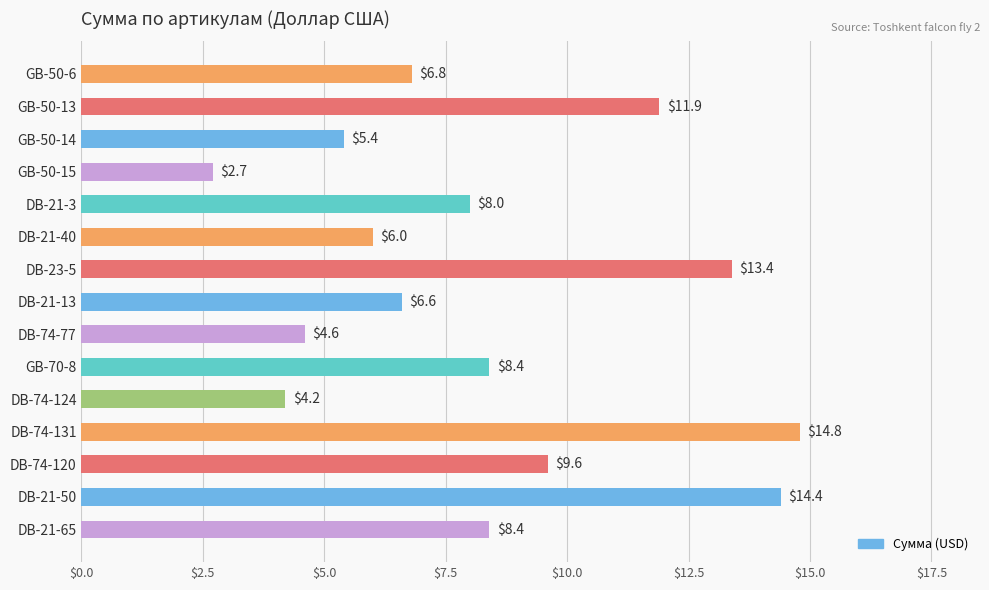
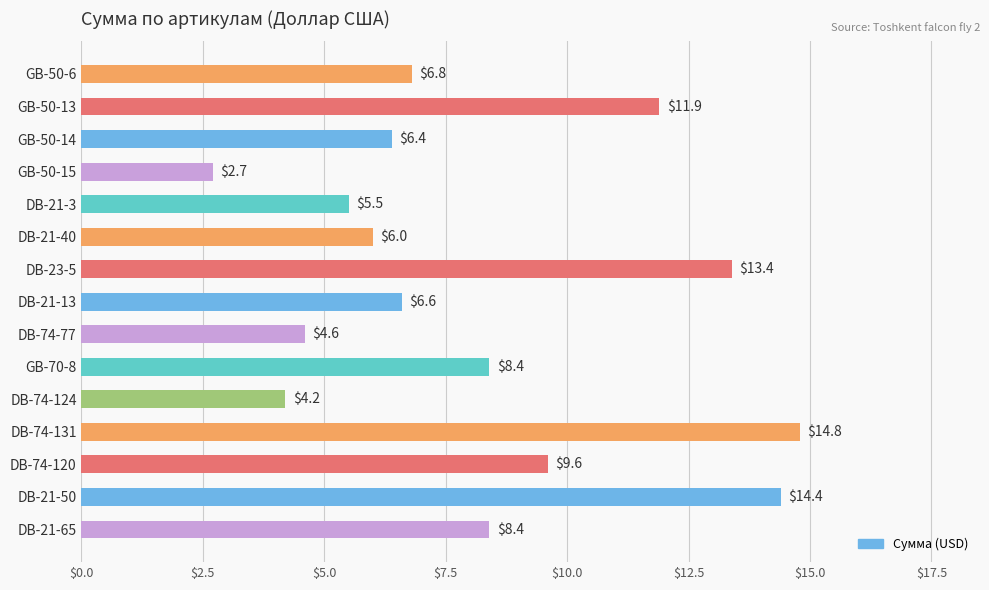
GB-50-14: $5.4 -> $6.4
DB-21-3: $8.0 -> $5.5
